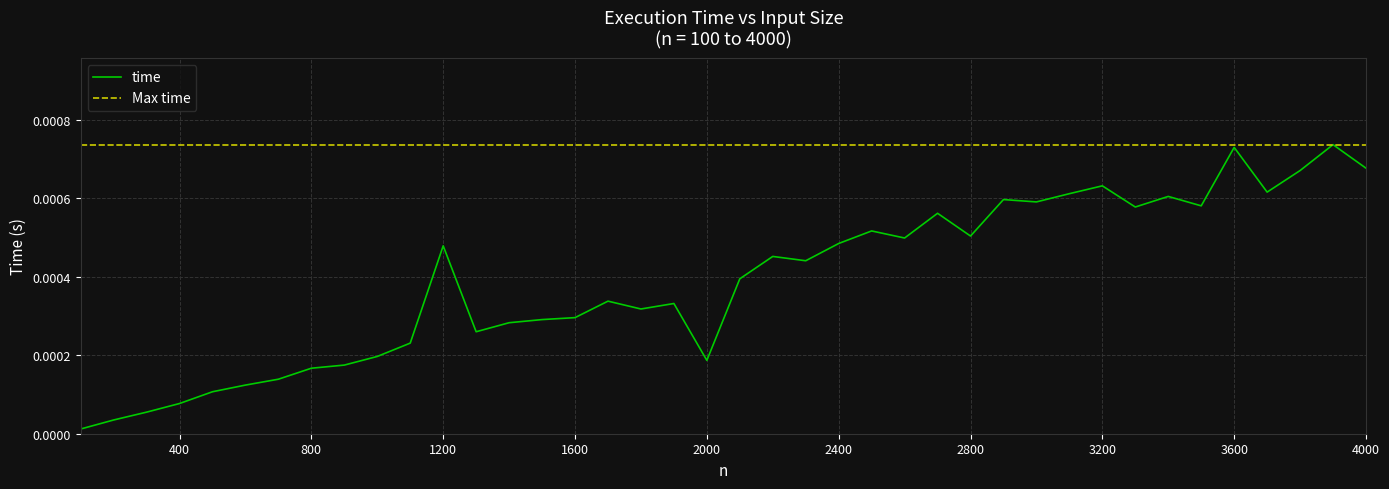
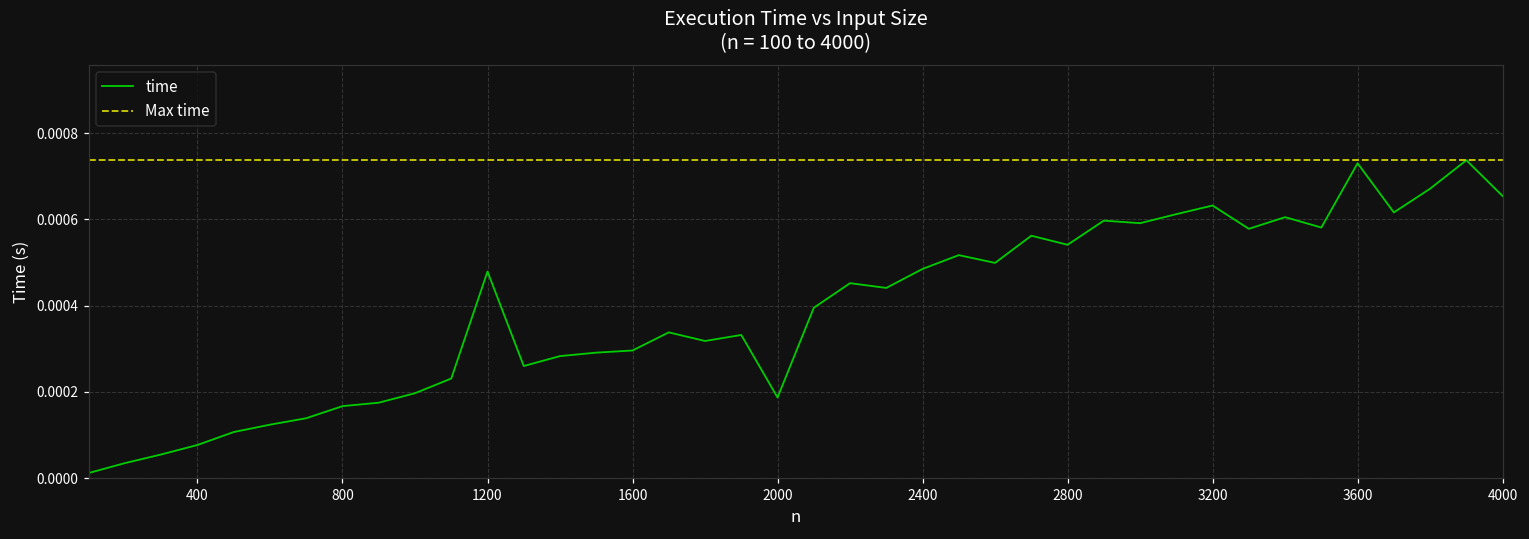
2800: 0.00050 -> 0.00054
4000: 0.00068 -> 0.00065
